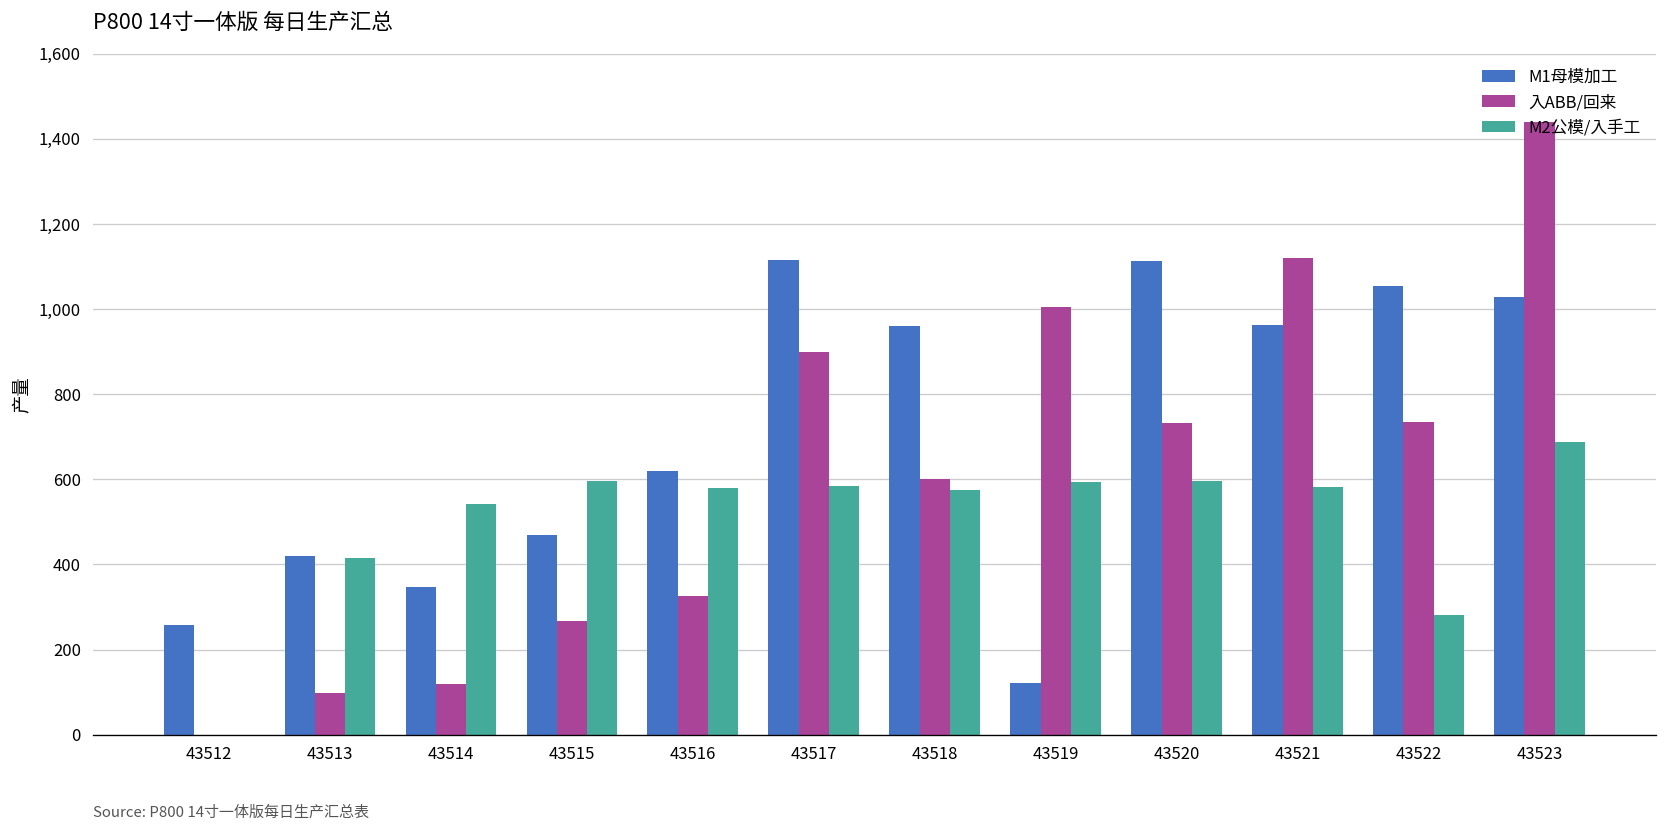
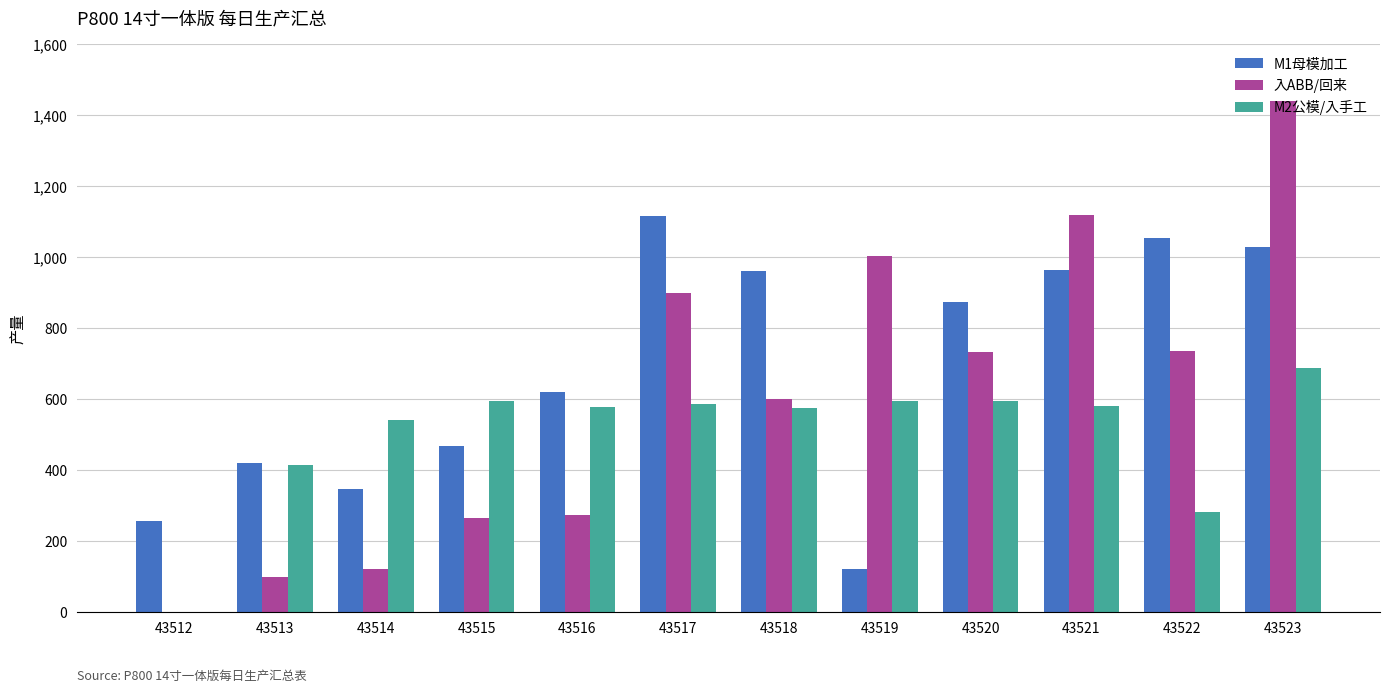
入ABB/回来, 43516: 330 -> 270
M1母模加工, 43520: 1,110 -> 880
